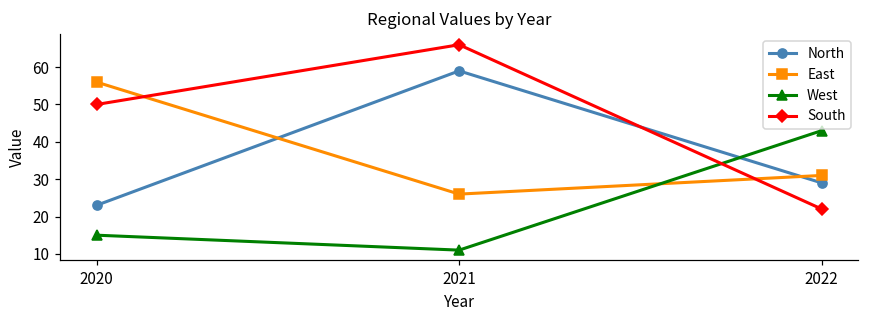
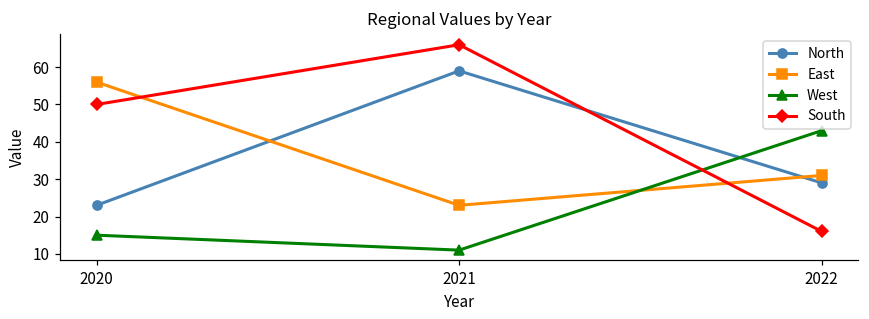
East, 2021: 26 -> 23
South, 2022: 22 -> 16
